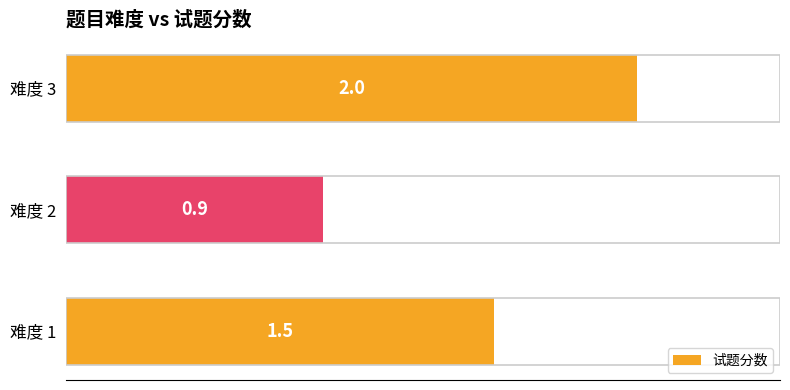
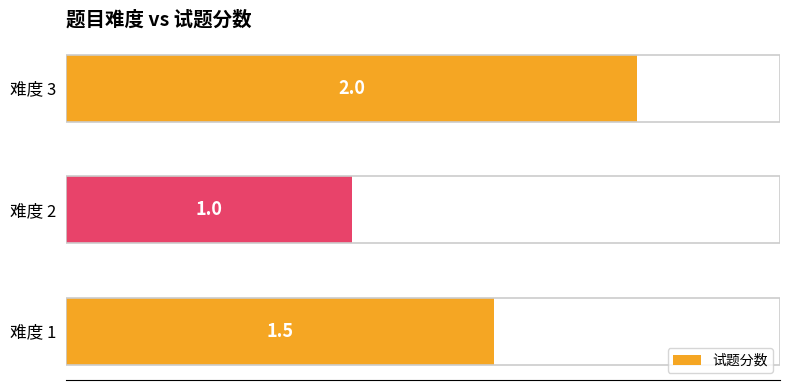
难度 2: 0.9 -> 1.0
